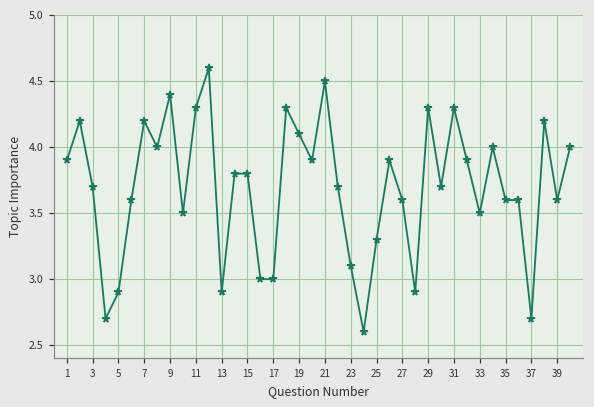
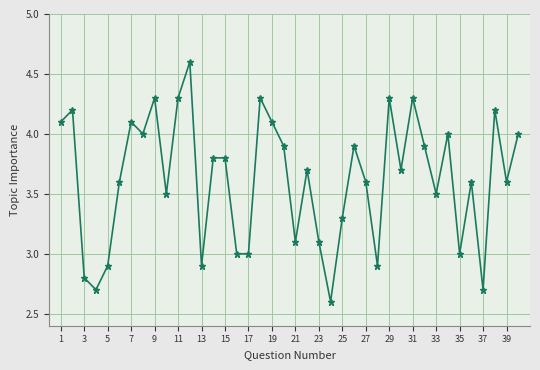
1: 3.9 -> 4.1
3: 3.7 -> 2.8
7: 4.2 -> 4.1
9: 4.4 -> 4.3
21: 4.5 -> 3.1
35: 3.6 -> 3.0
